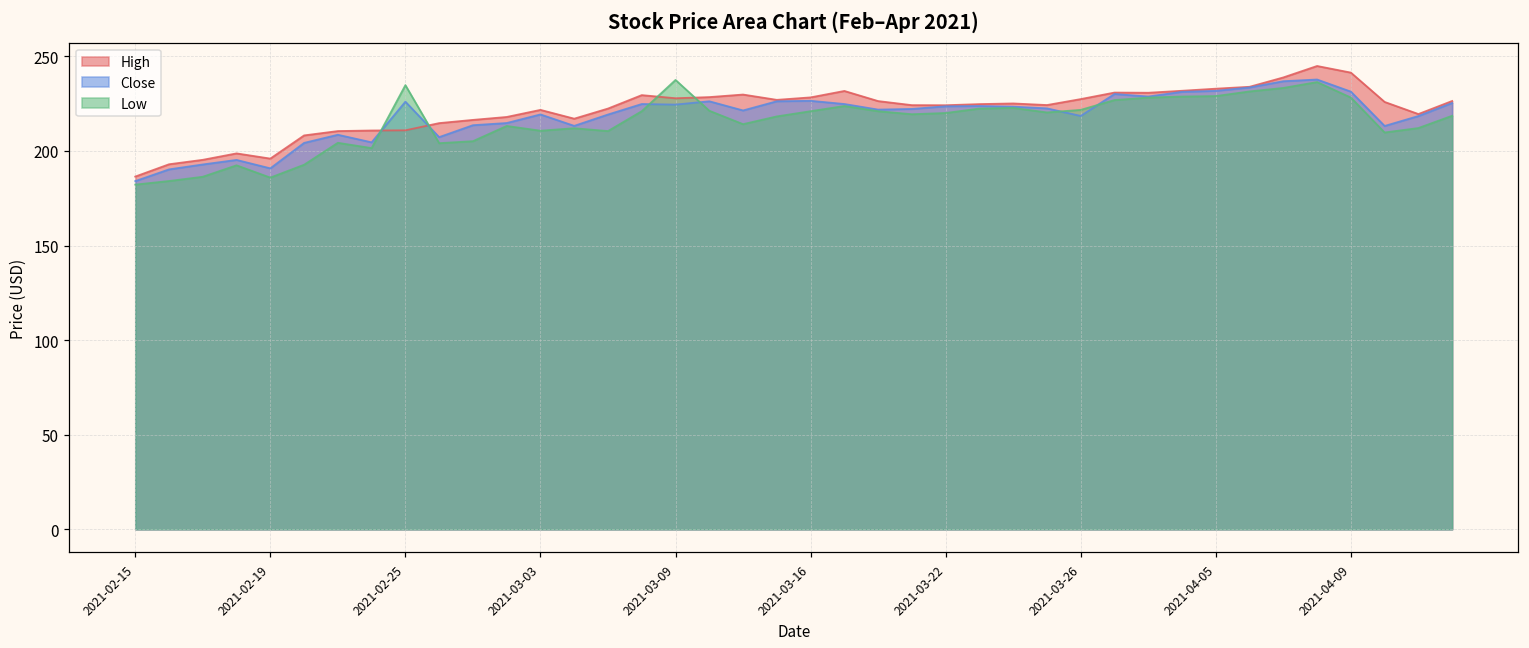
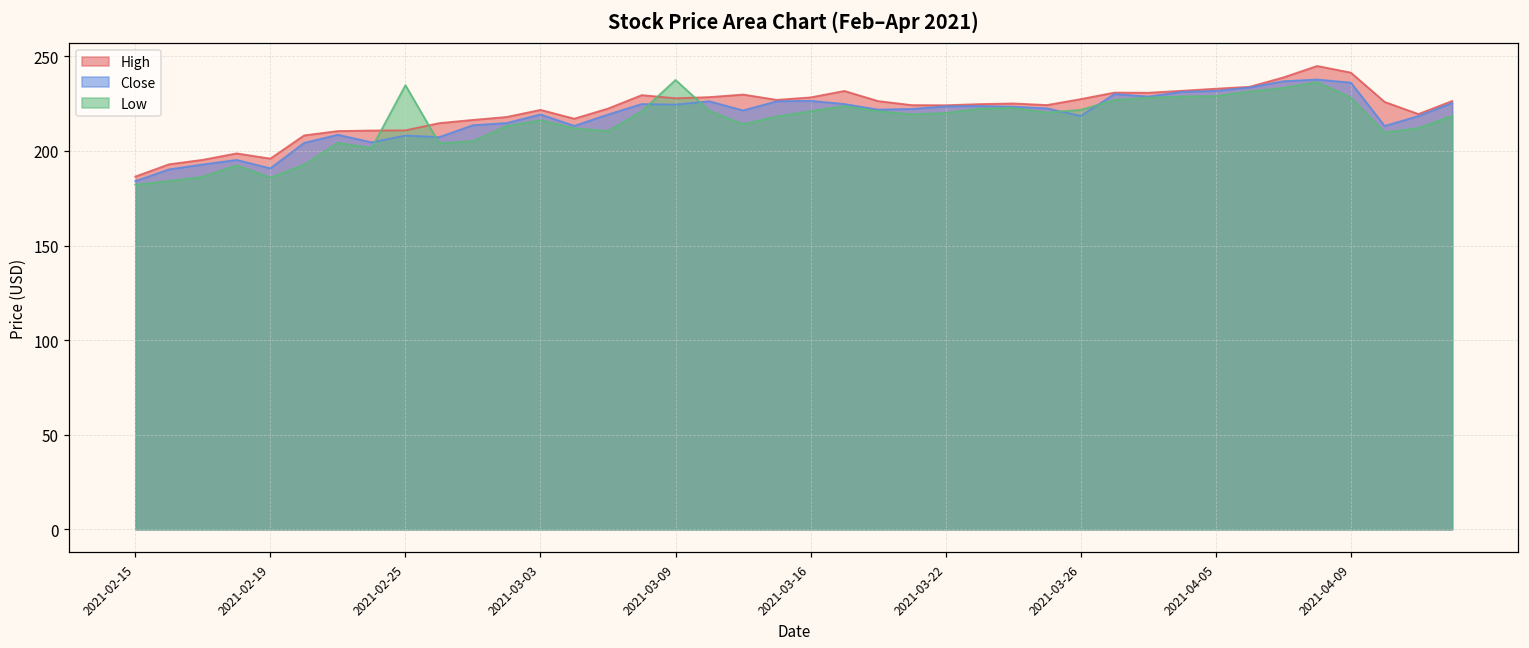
Close, 2021-02-25: 226 -> 208
Low, 2021-03-03: 211 -> 216
Close, 2021-04-09: 231 -> 236
